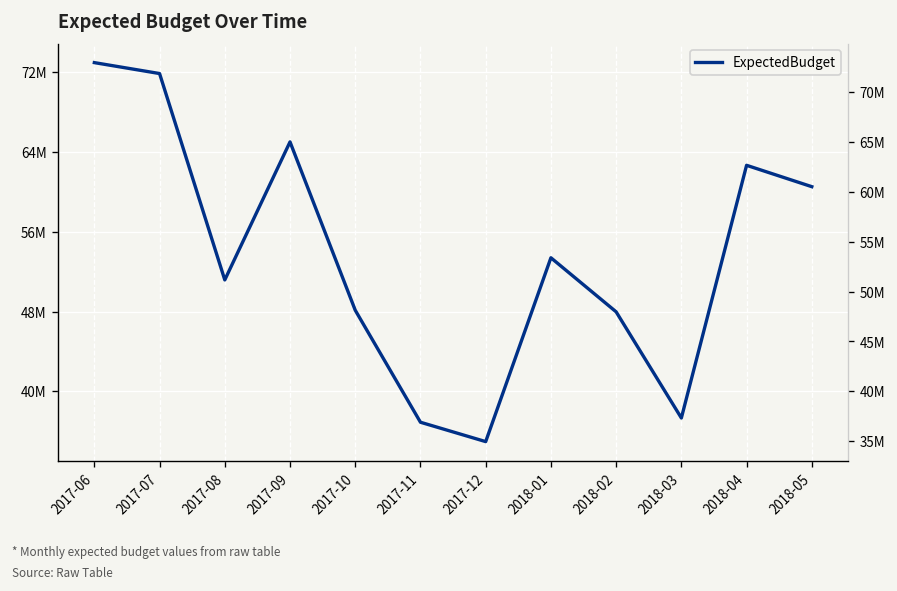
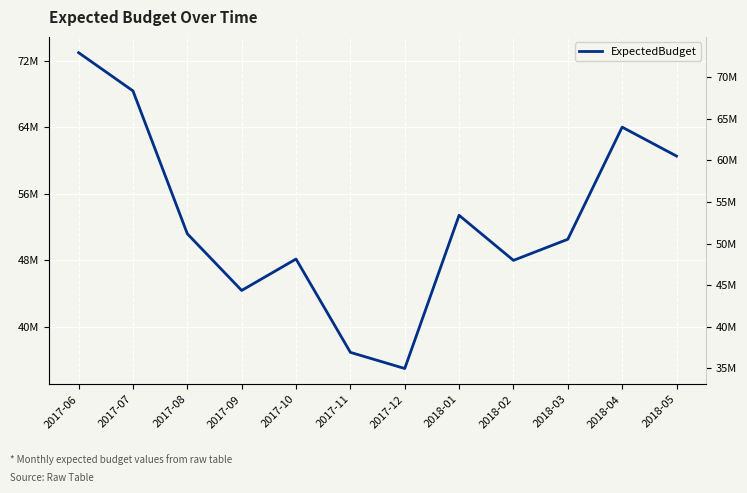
2017-07: 72000000 -> 68000000
2017-09: 65000000 -> 44000000
2018-03: 37000000 -> 51000000
2018-04: 63000000 -> 64000000
